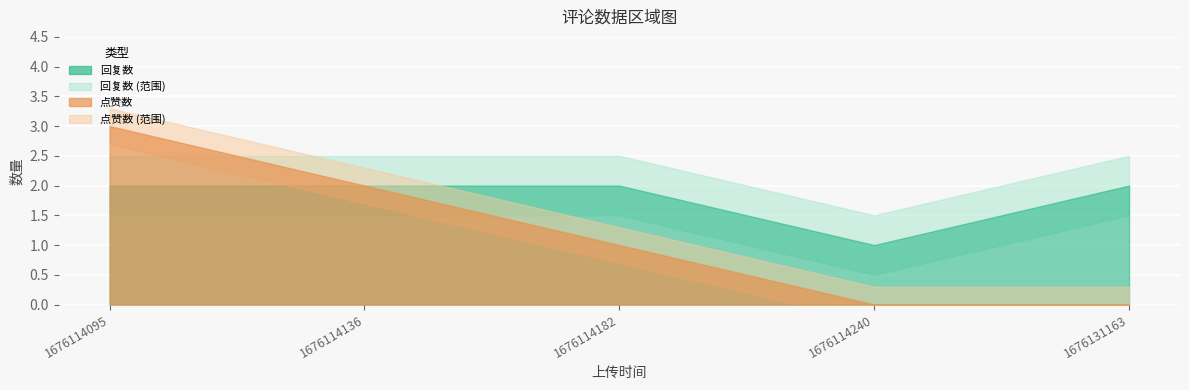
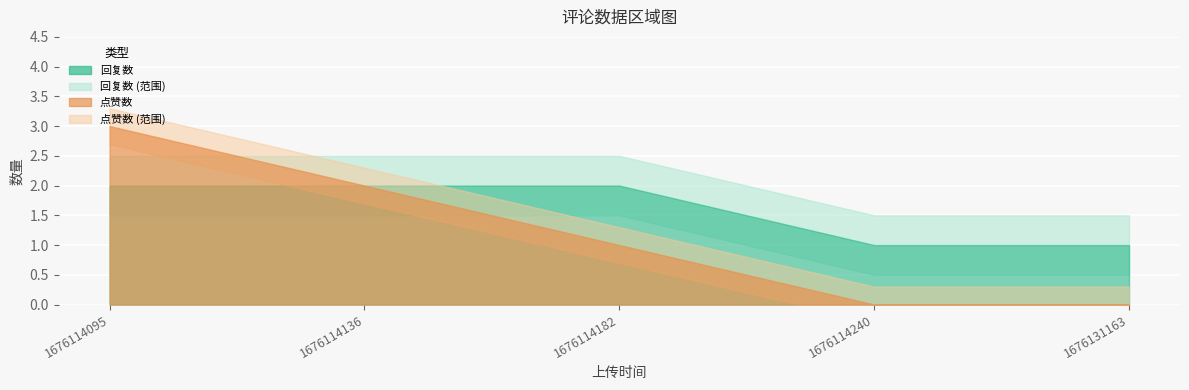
回复数, 1676131163: 2 -> 1
